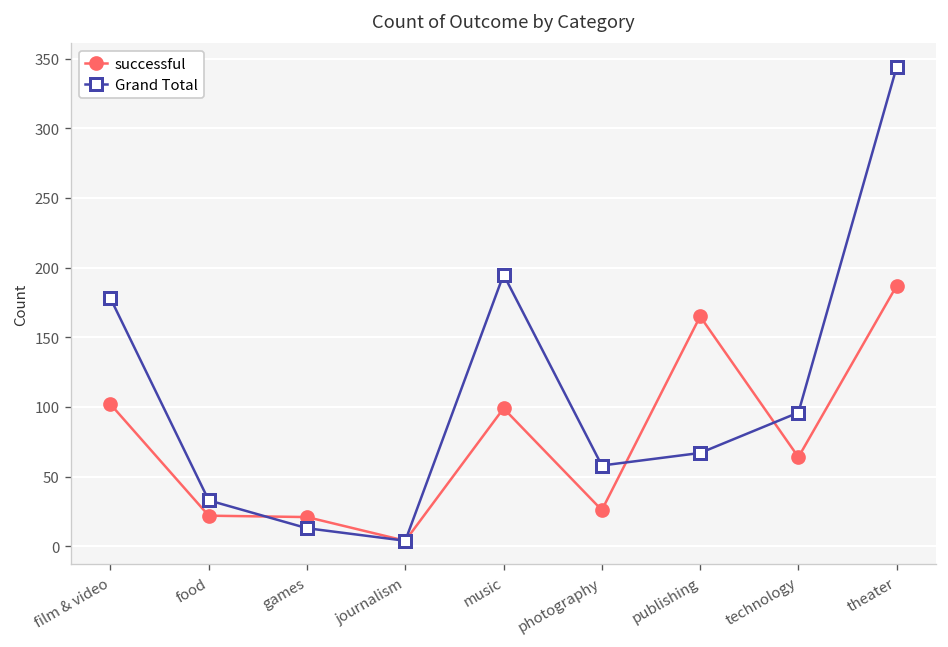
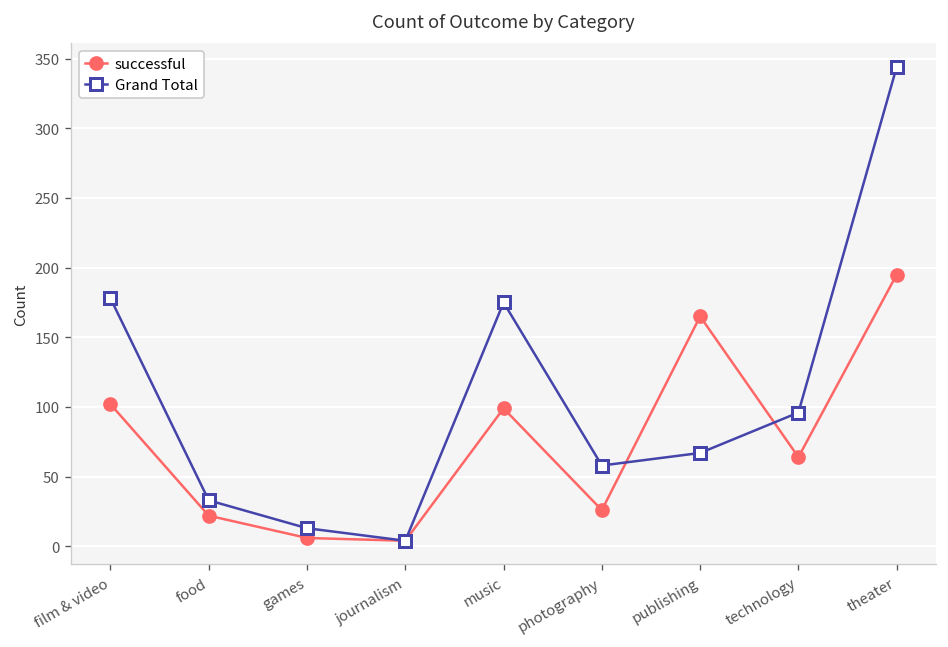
successful, games: 21 -> 6
Grand Total, music: 195 -> 175
successful, theater: 187 -> 195
